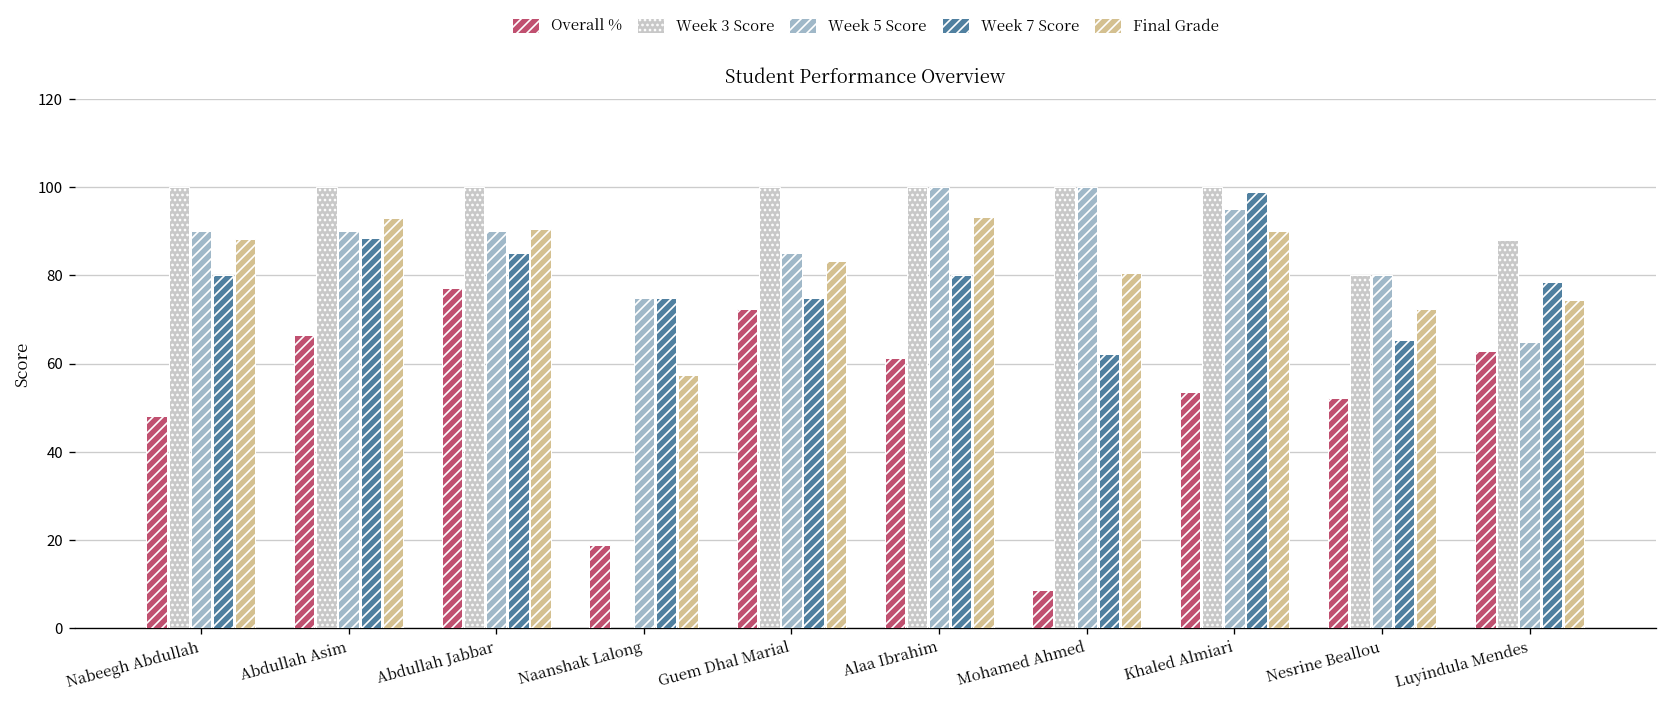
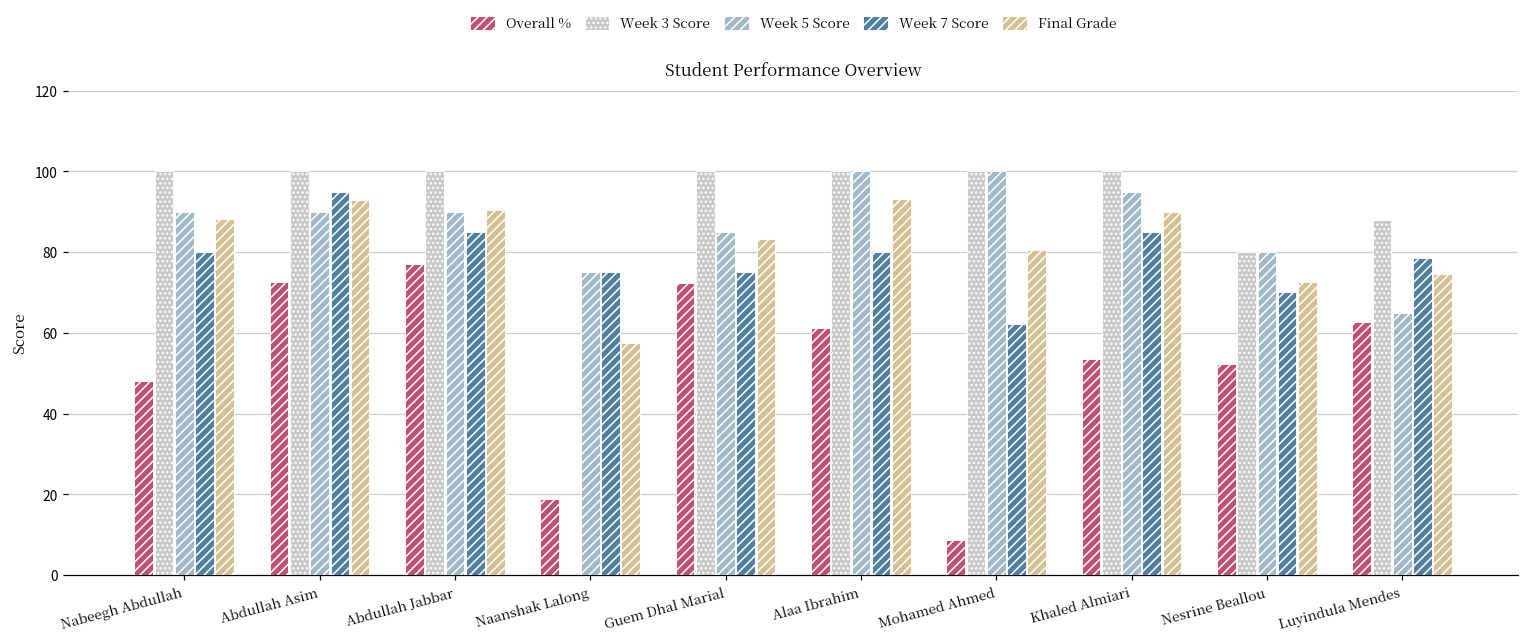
Overall %, Abdullah Asim: 67 -> 73
Week 7 Score, Abdullah Asim: 89 -> 95
Week 7 Score, Khaled Almiari: 99 -> 85
Week 7 Score, Nesrine Beallou: 65 -> 70
